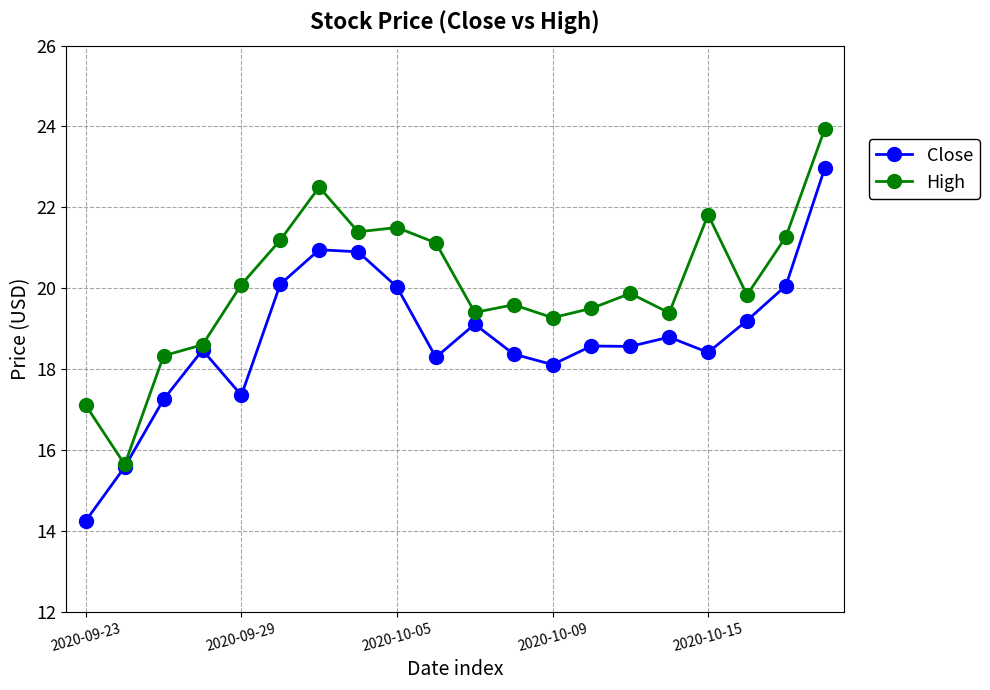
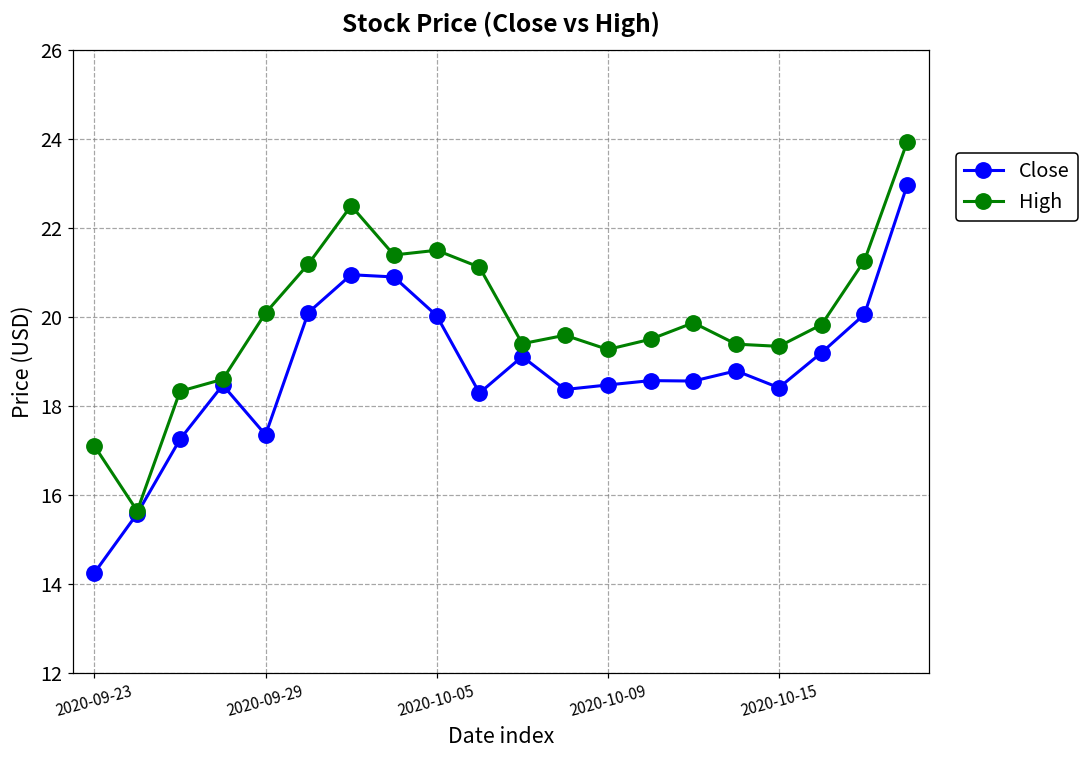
Close, 2020-10-09: 18.1 -> 18.5
High, 2020-10-15: 21.8 -> 19.3
